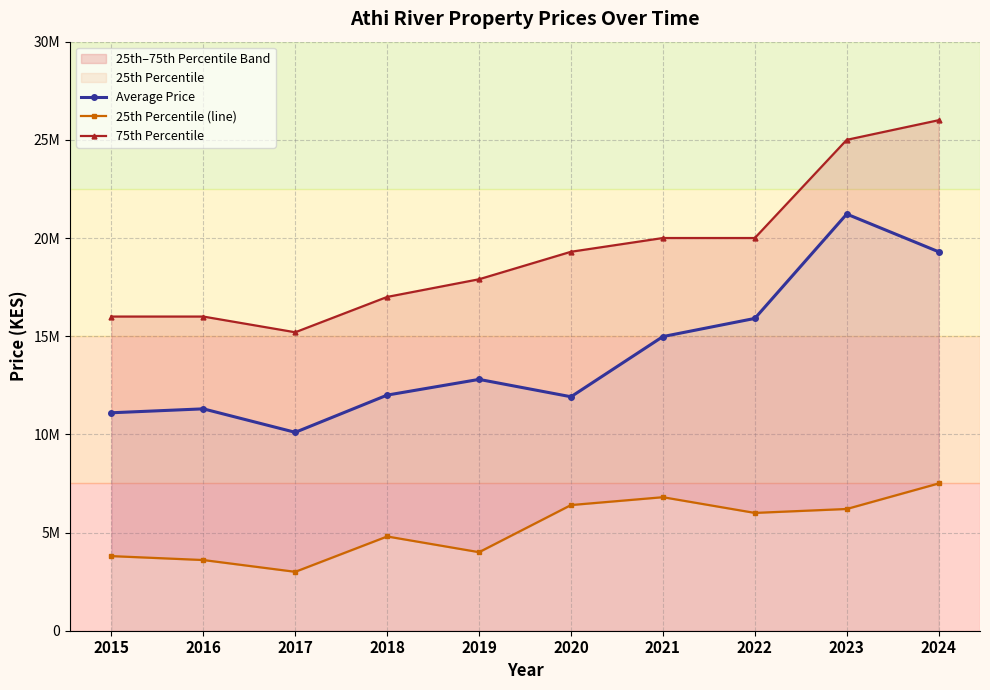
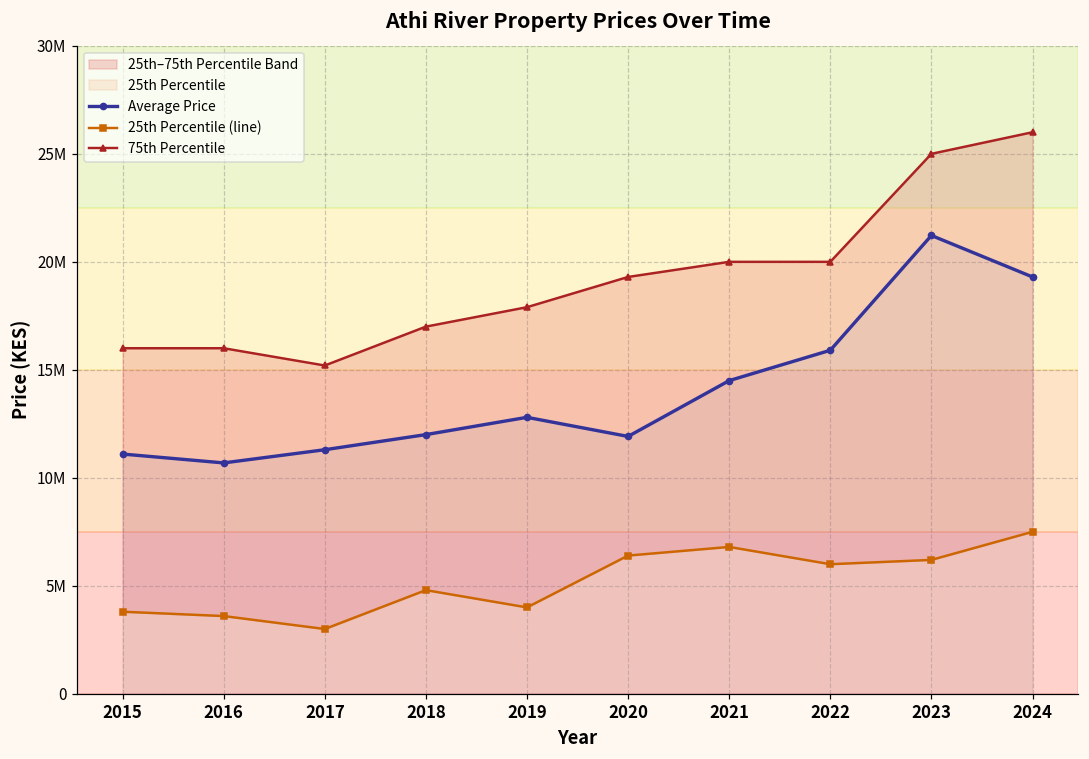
Average Price, 2016: 11300000 -> 10700000
Average Price, 2017: 10100000 -> 11300000
Average Price, 2021: 15000000 -> 14500000
